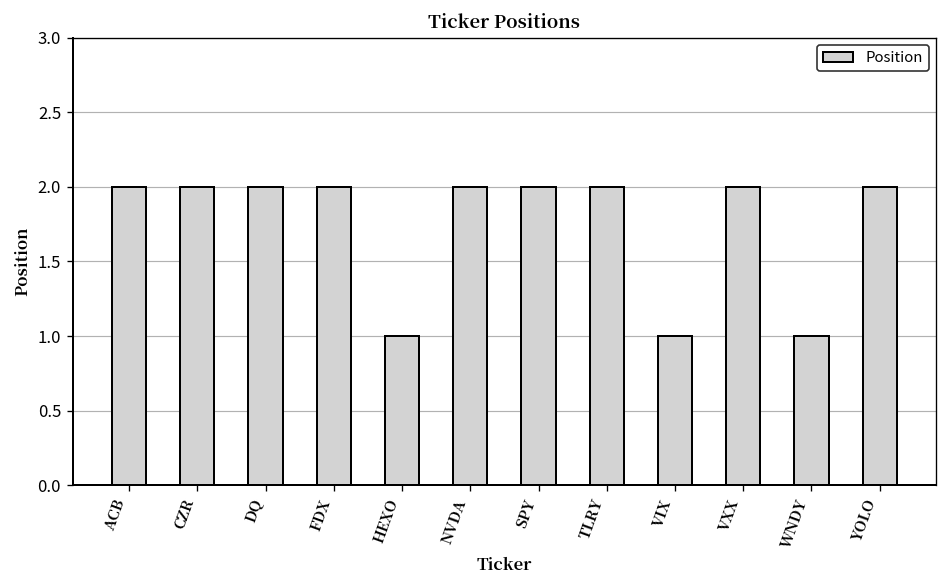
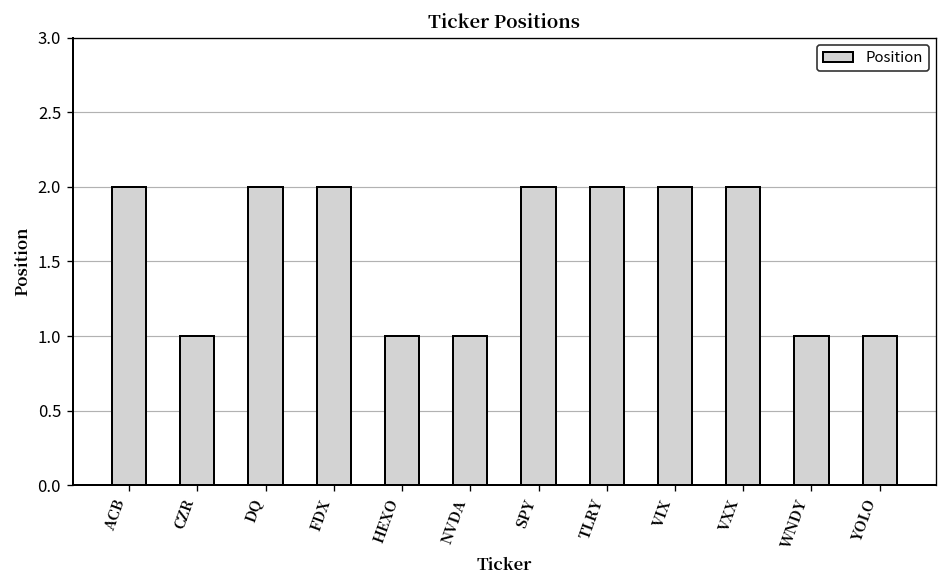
CZR: 2 -> 1
NVDA: 2 -> 1
VIX: 1 -> 2
YOLO: 2 -> 1
